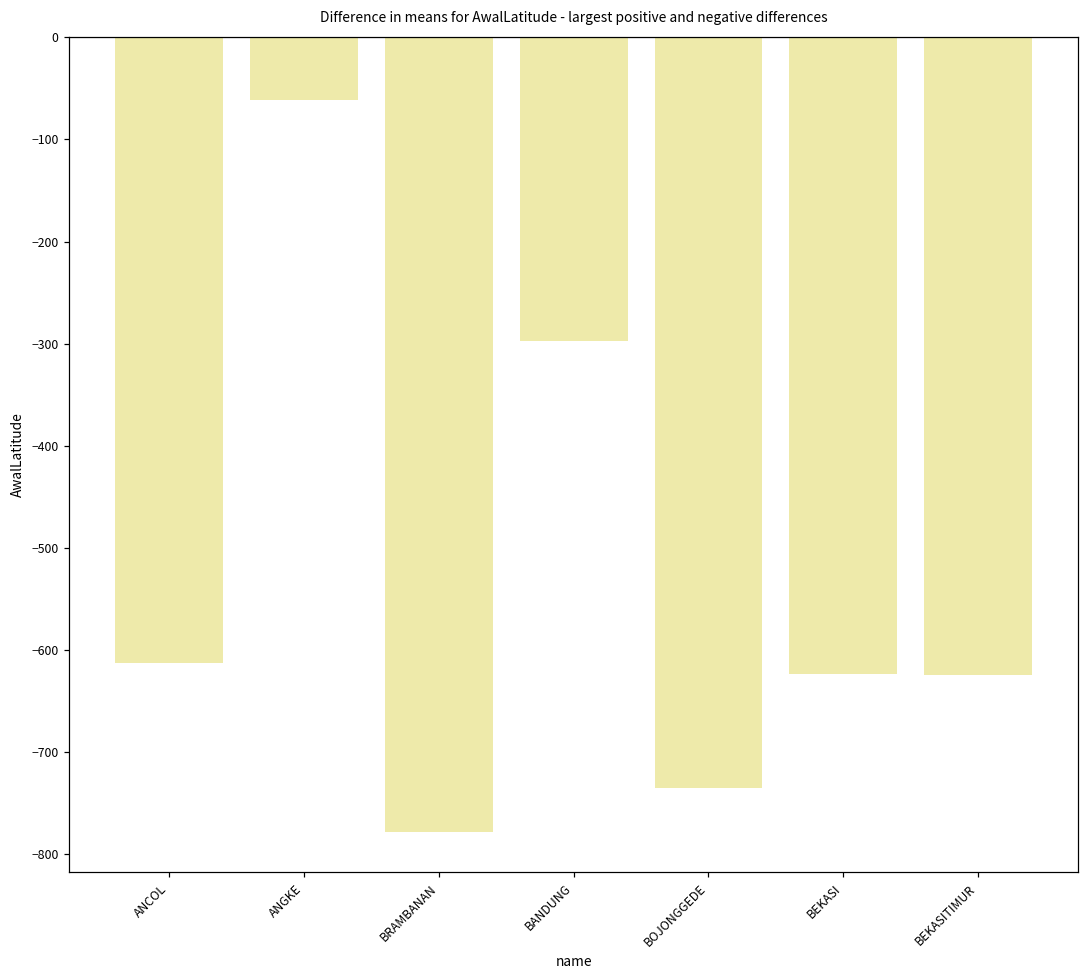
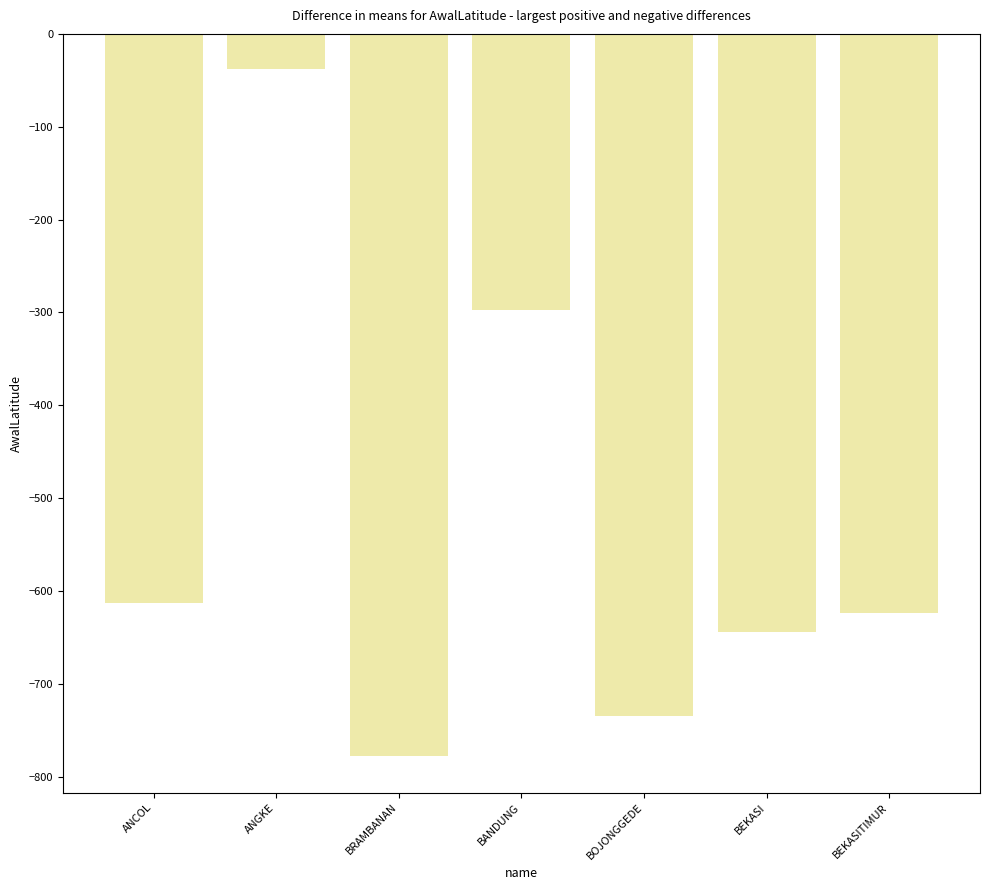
ANGKE: -60 -> -40
BEKASI: -620 -> -640
